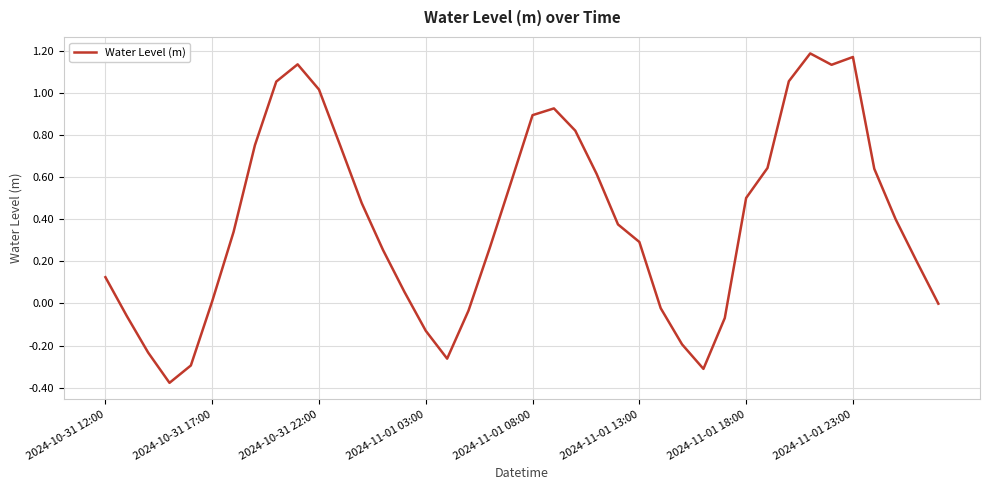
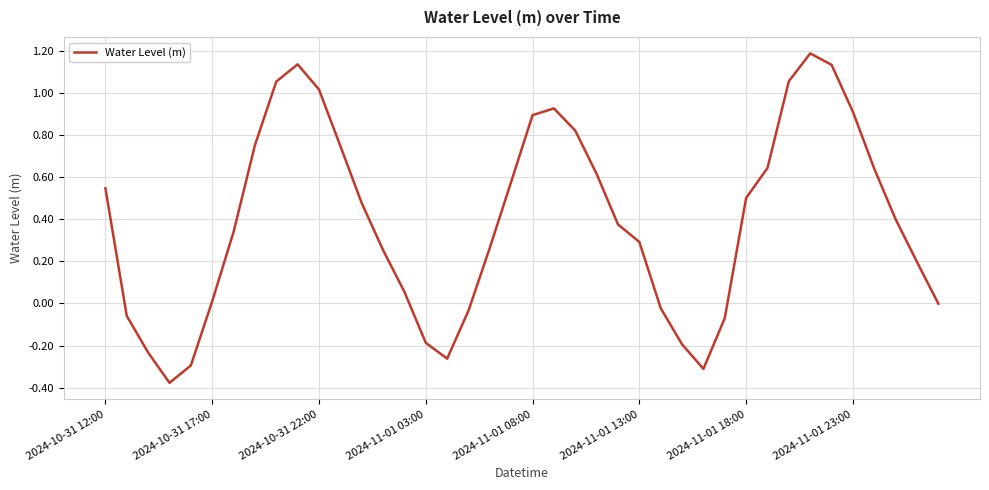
2024-10-31 12:00: 0.12 -> 0.55
2024-11-01 03:00: -0.13 -> -0.19
2024-11-01 23:00: 1.17 -> 0.91
